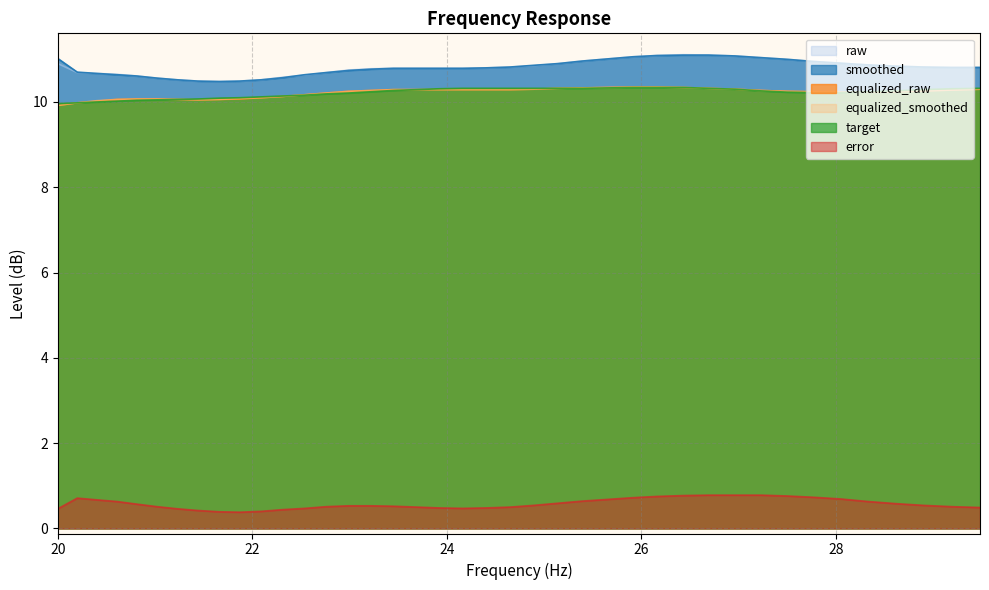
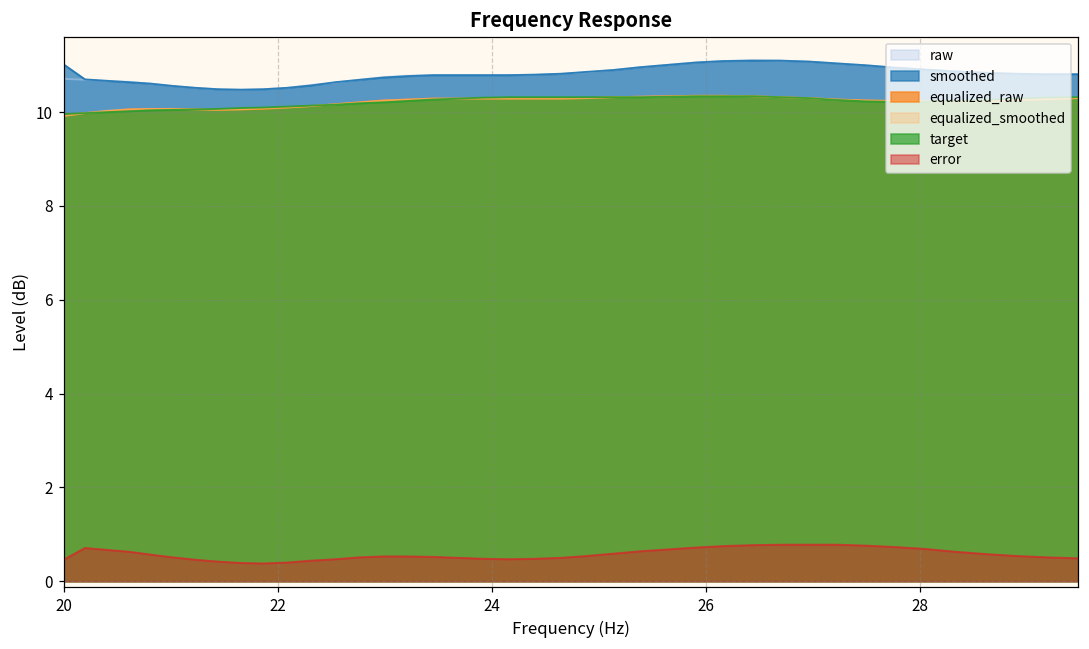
raw, 20: 10.9 -> 10.7
